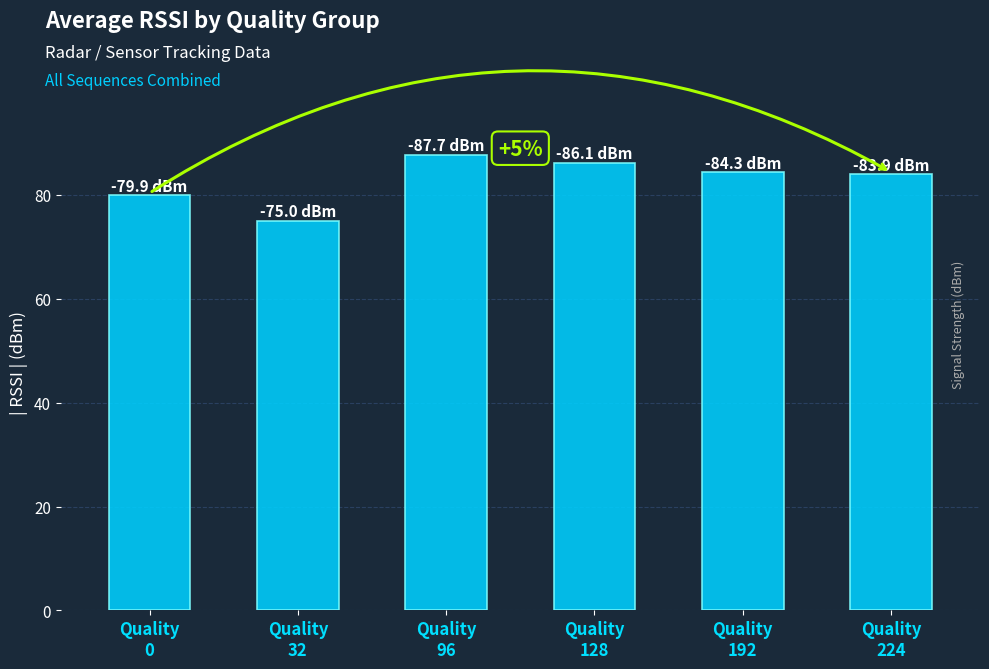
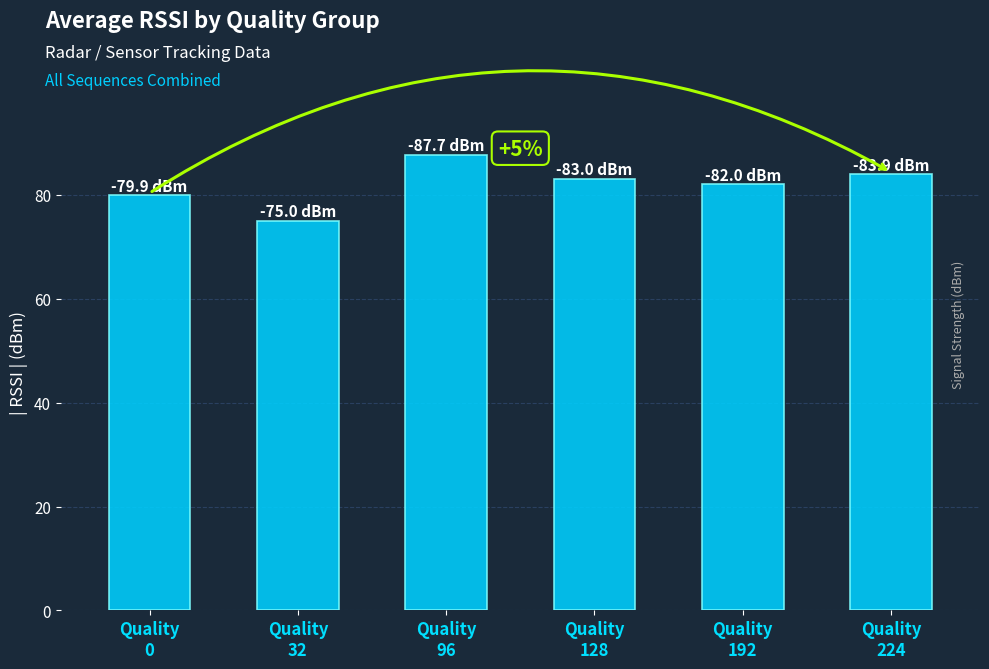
Quality 128: -86.1 -> -83.0
Quality 192: -84.3 -> -82.0
